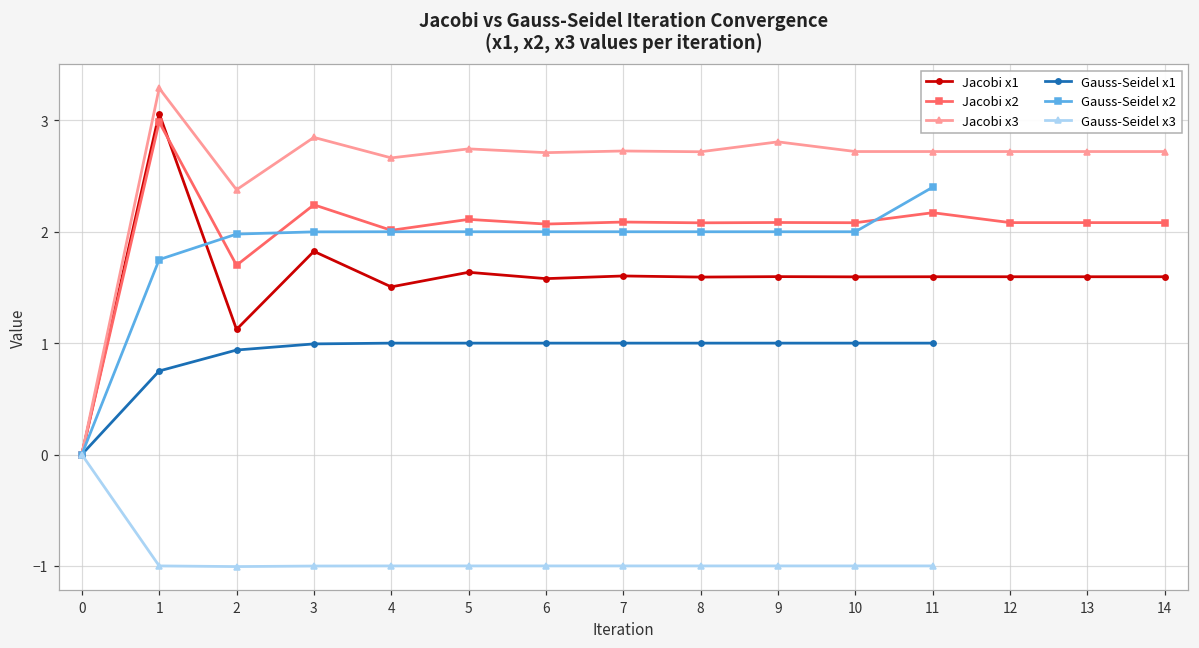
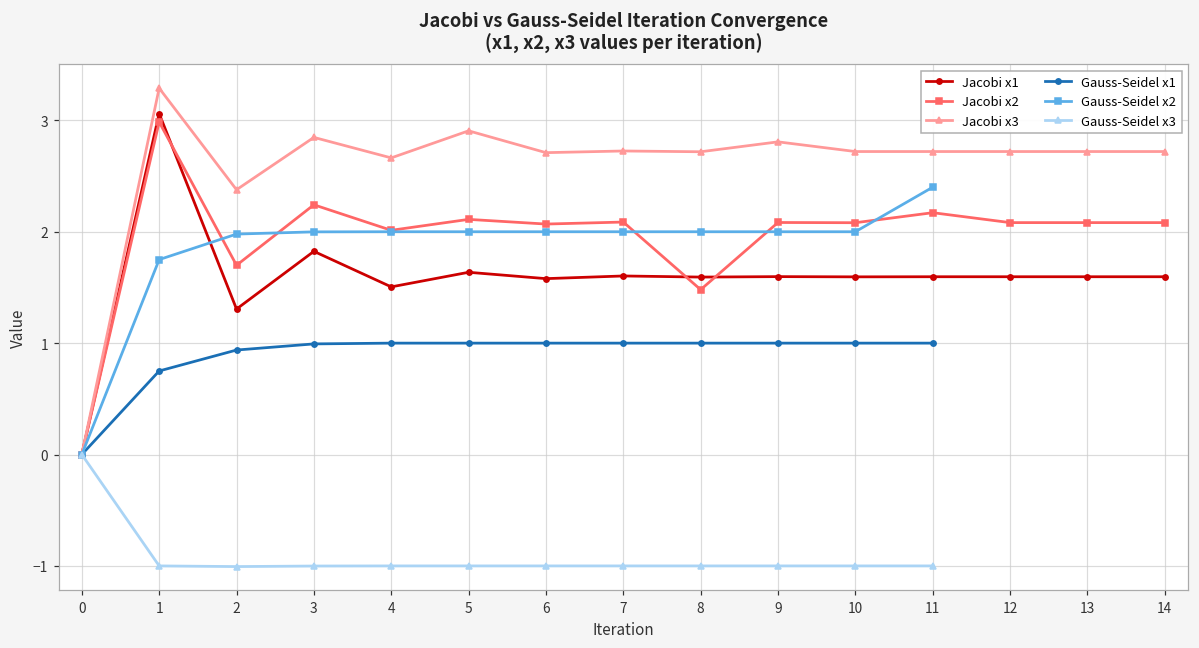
Jacobi x1, 2: 1.12 -> 1.31
Jacobi x3, 5: 2.74 -> 2.91
Jacobi x2, 8: 2.08 -> 1.48
